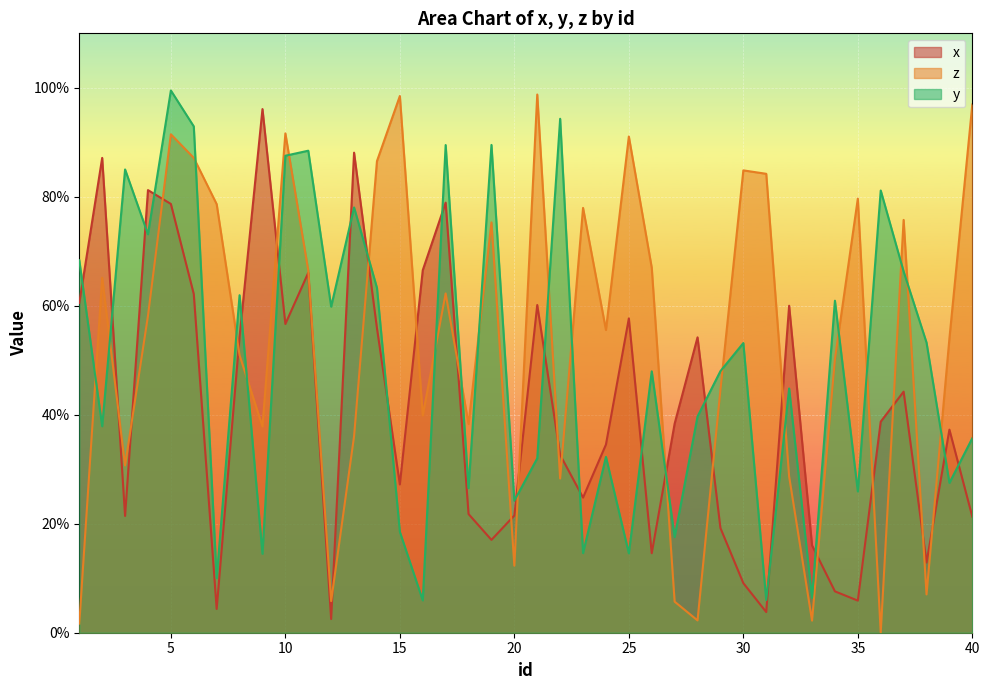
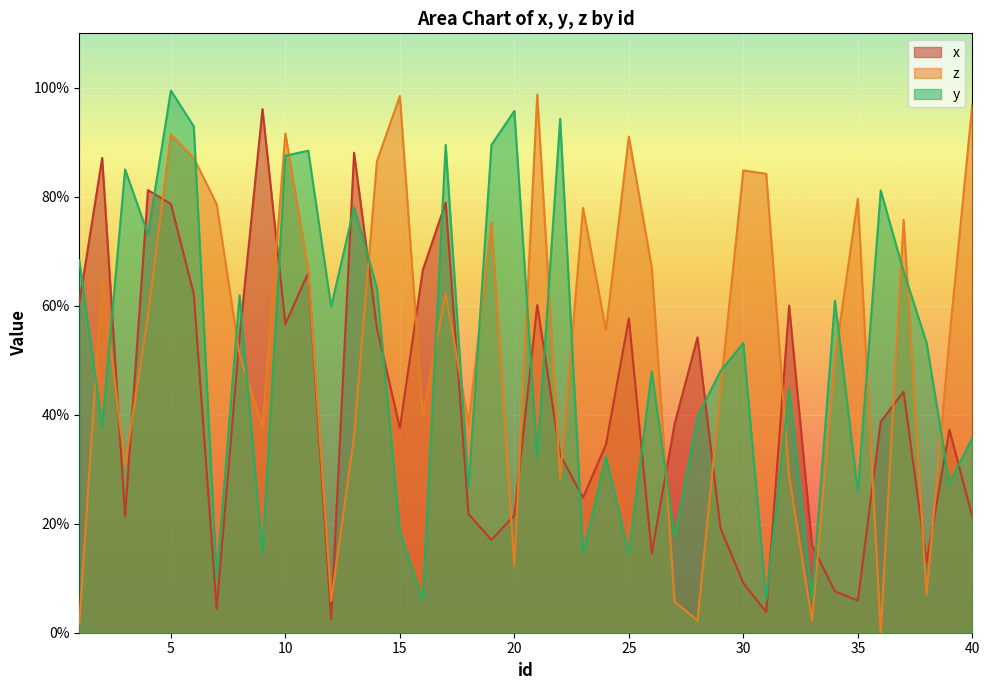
x, 15: 27% -> 38%
y, 20: 24% -> 96%
